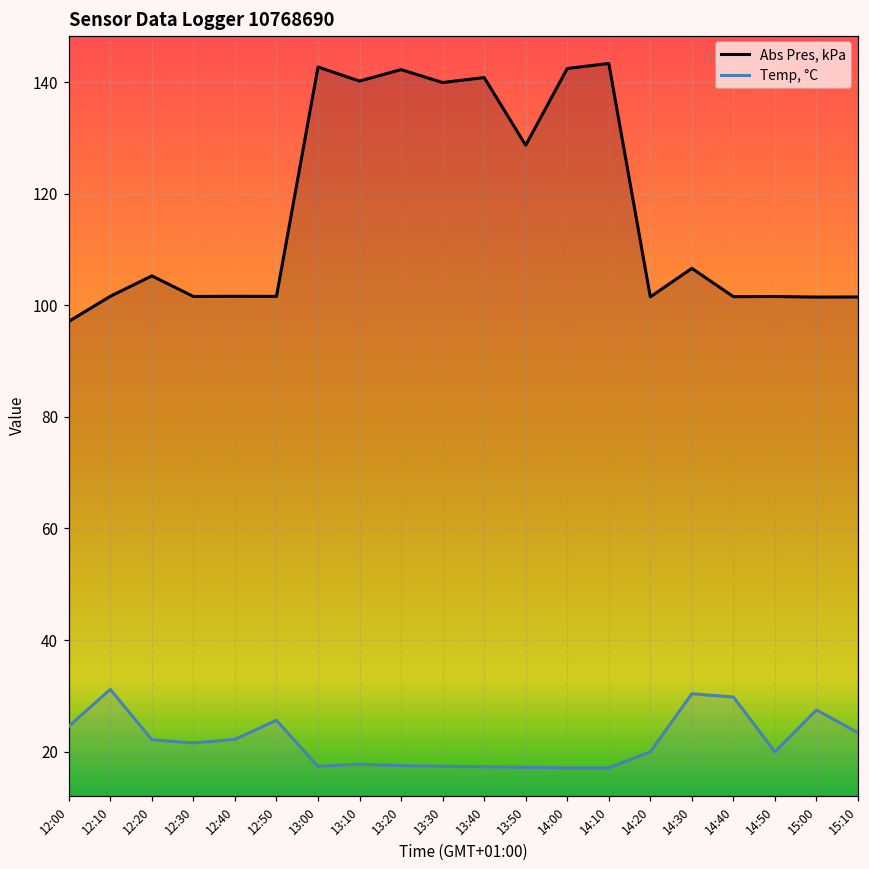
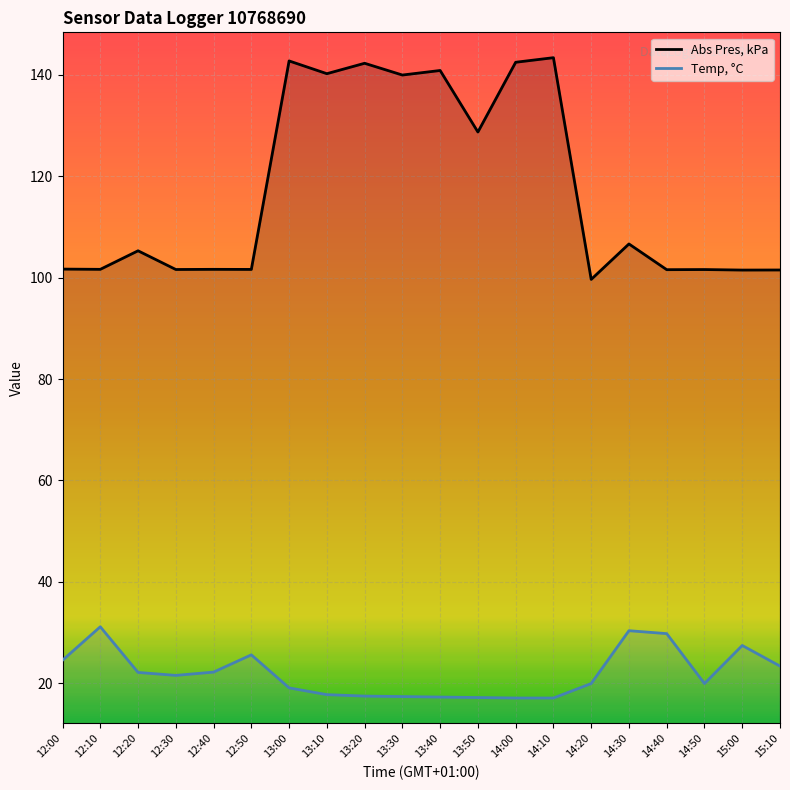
Abs Pres, kPa, 12:00: 97 -> 102
Temp, °C, 13:00: 17 -> 19
Abs Pres, kPa, 14:20: 102 -> 100
